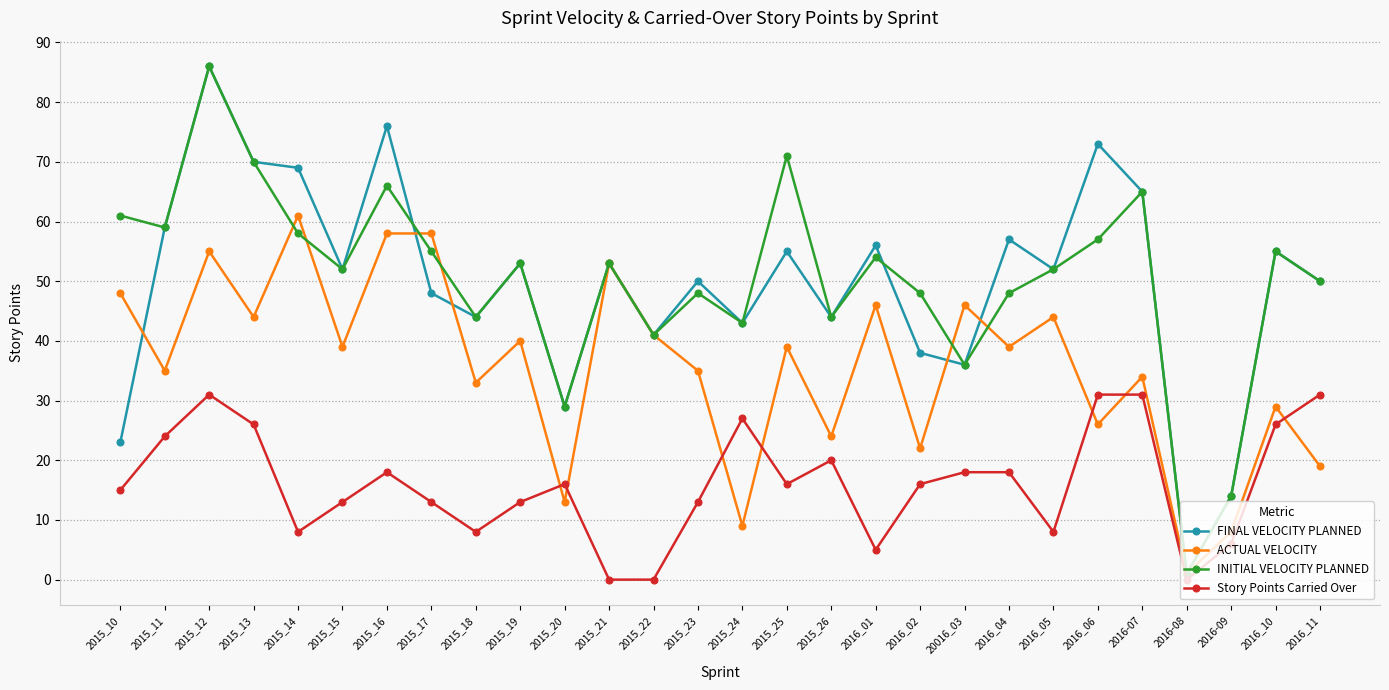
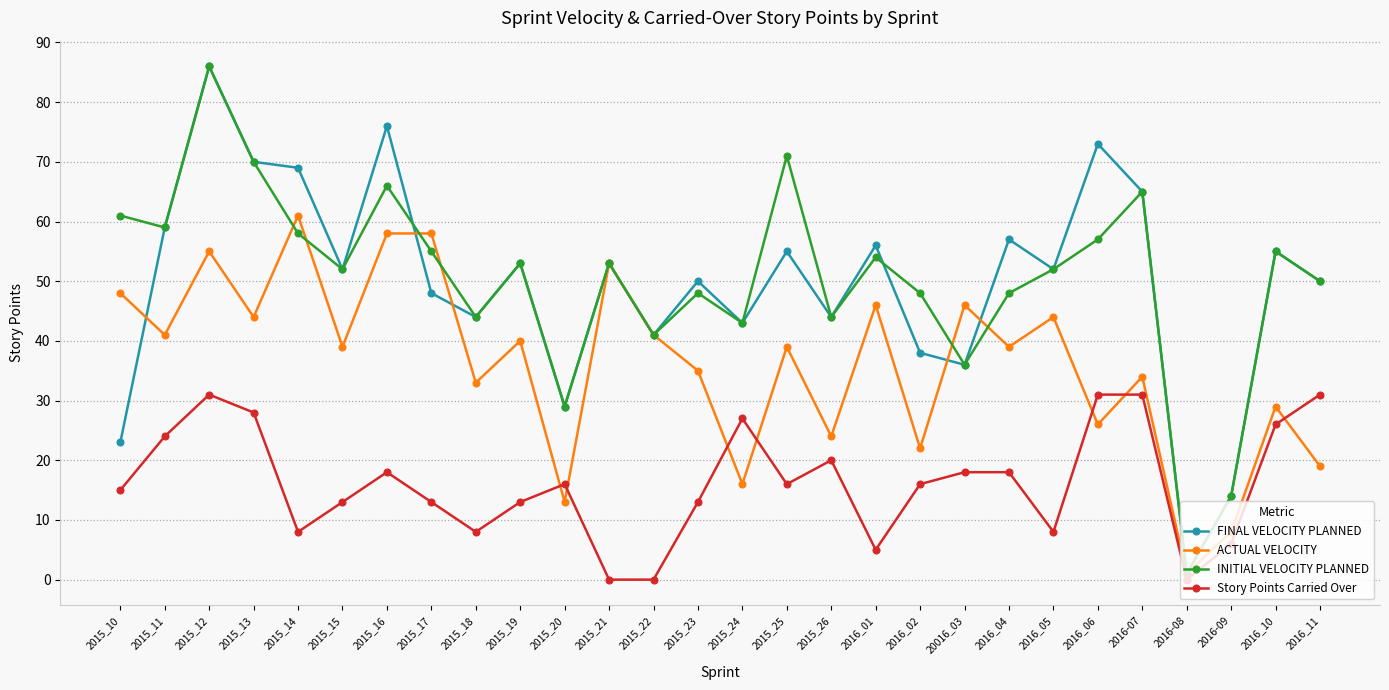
ACTUAL VELOCITY, 2015_11: 35 -> 41
Story Points Carried Over, 2015_13: 26 -> 28
ACTUAL VELOCITY, 2015_24: 9 -> 16
